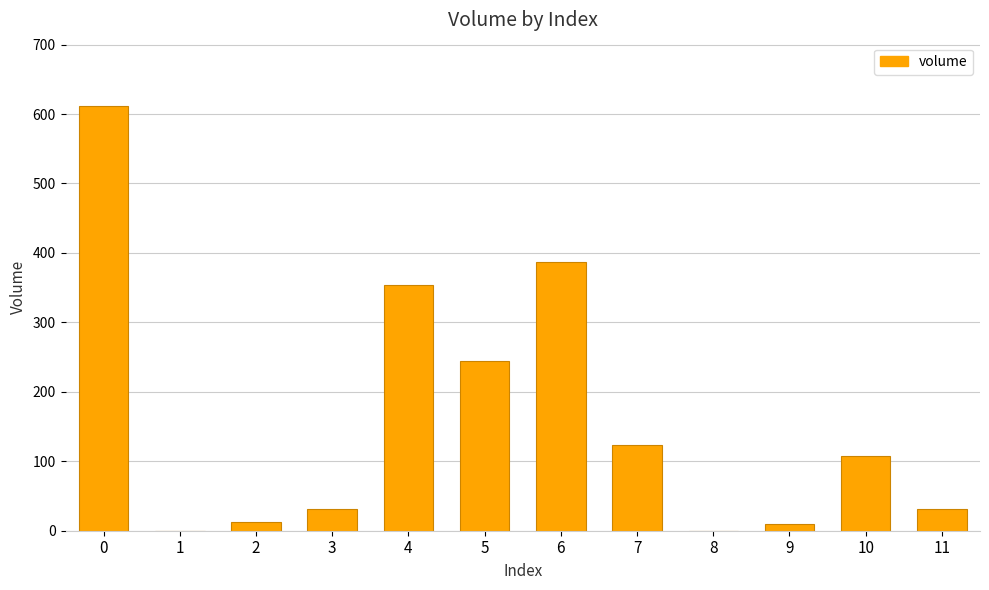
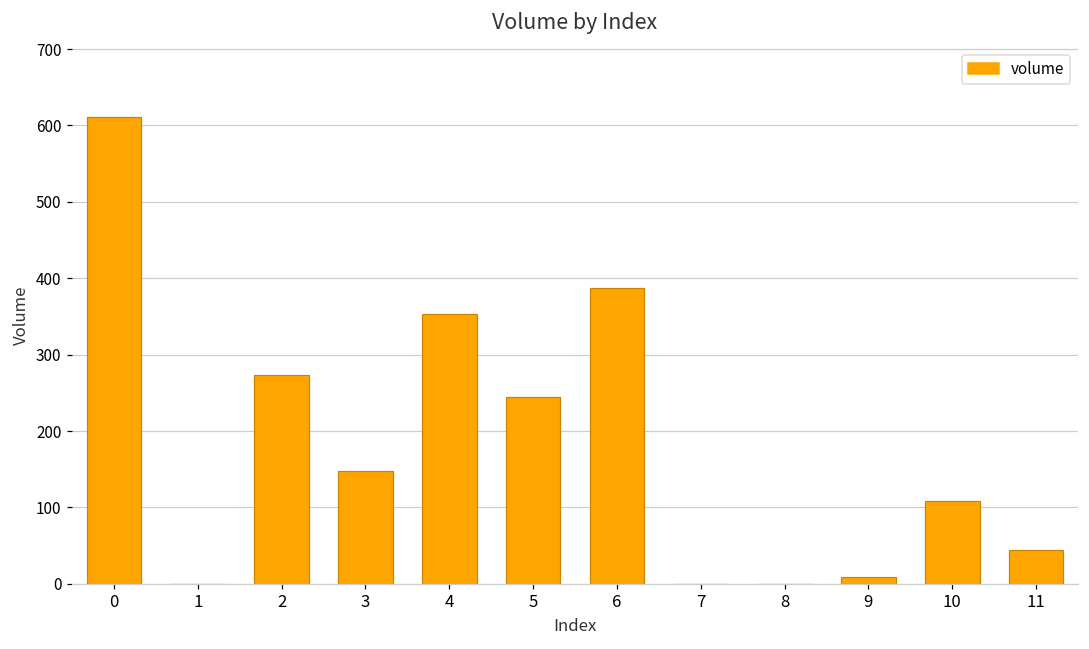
2: 10 -> 270
3: 30 -> 150
7: 120 -> 0
11: 30 -> 40
